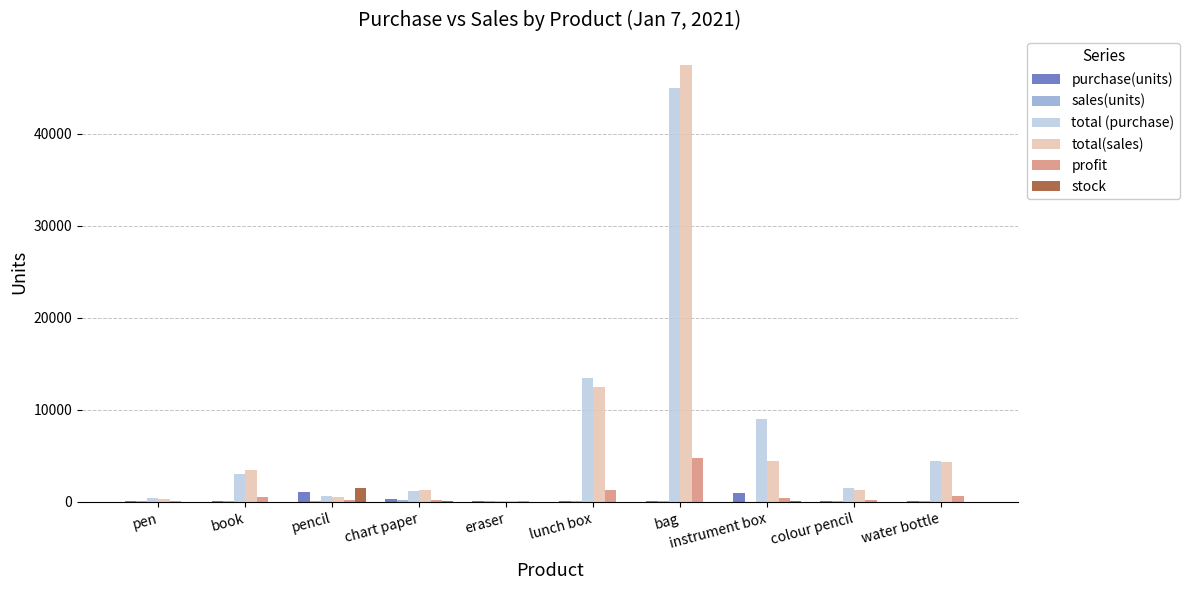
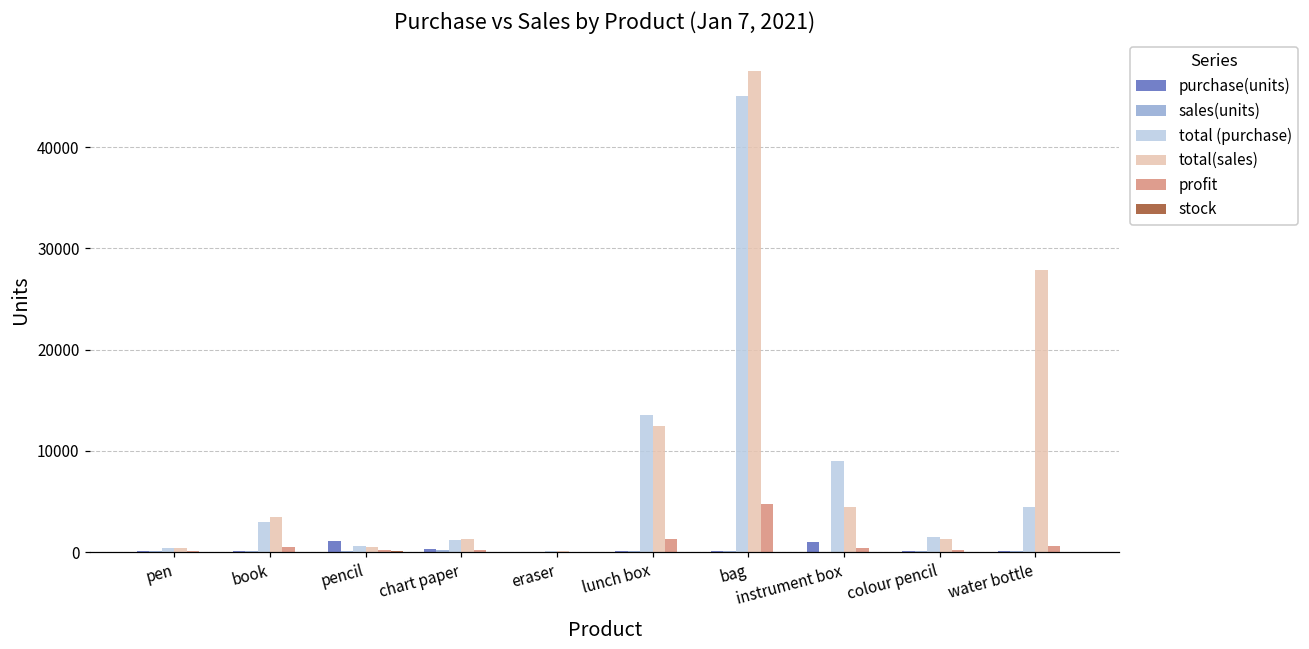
stock, pencil: 1000 -> 0
total(sales), water bottle: 4000 -> 28000
